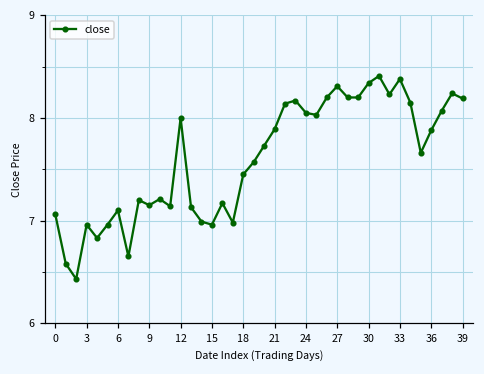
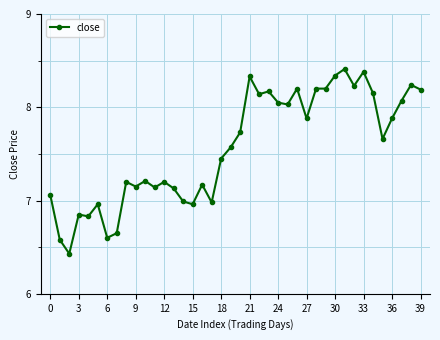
3: 7.0 -> 6.9
6: 7.1 -> 6.6
12: 8.0 -> 7.2
21: 7.9 -> 8.3
27: 8.3 -> 7.9
